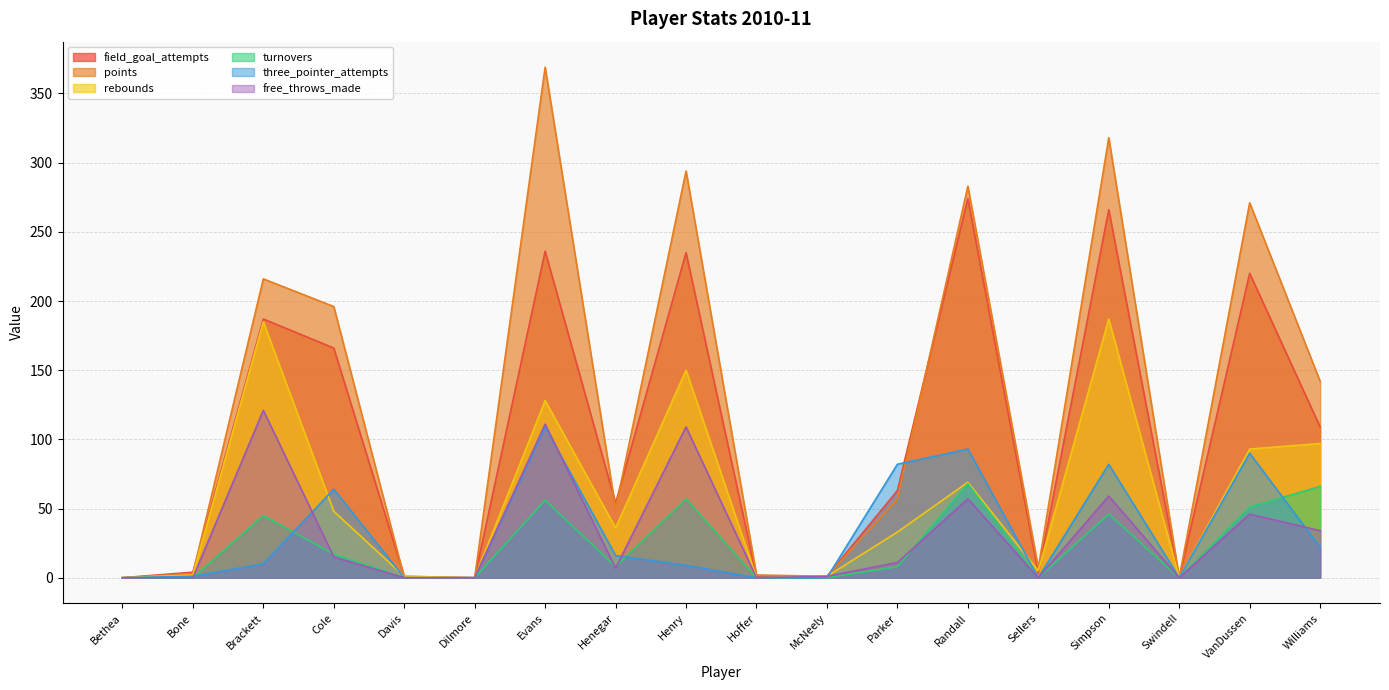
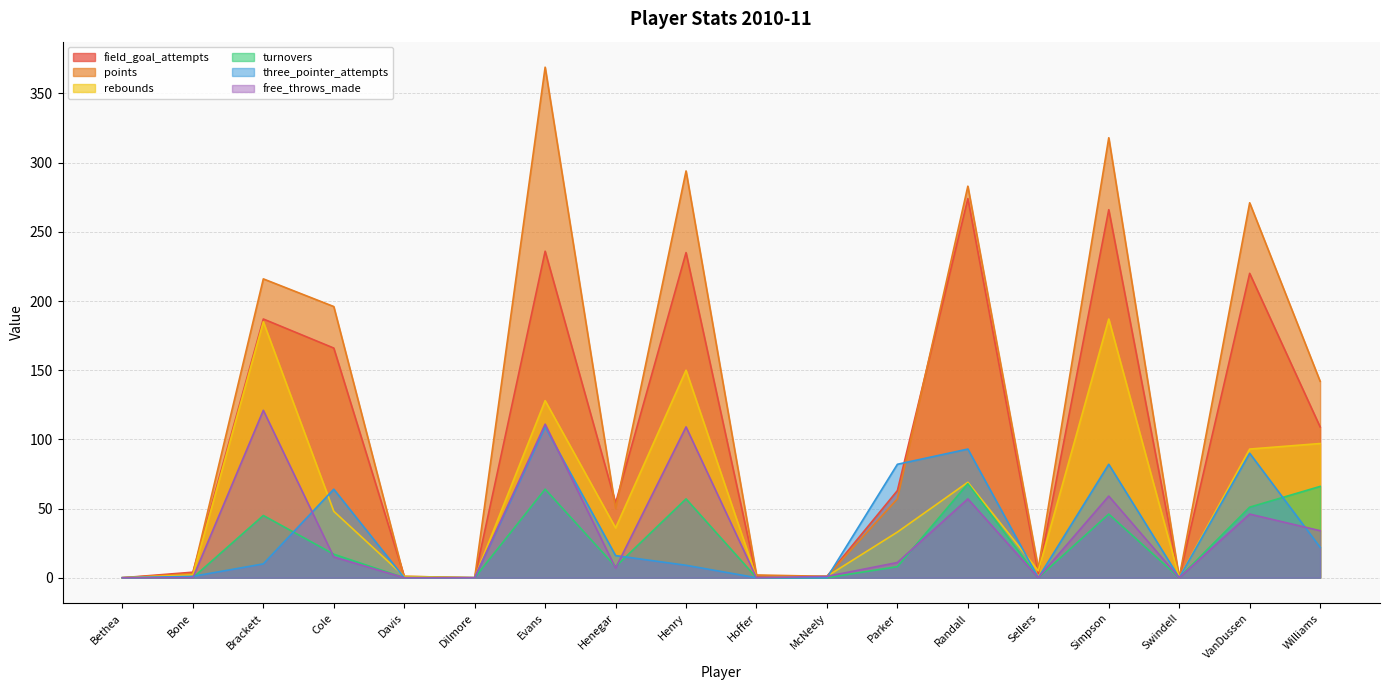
turnovers, Evans: 56 -> 64
